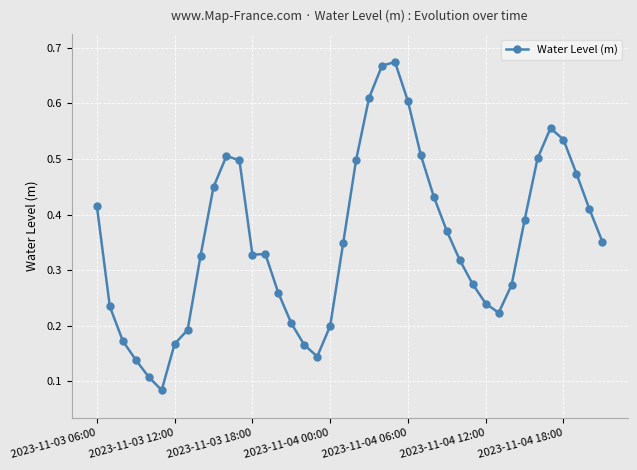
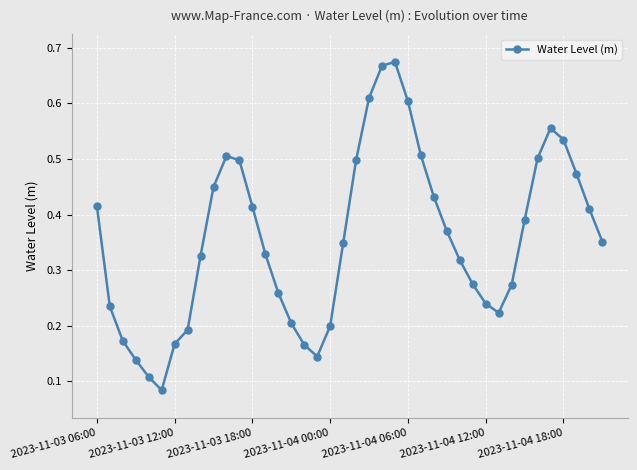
2023-11-03 18:00: 0.33 -> 0.41
